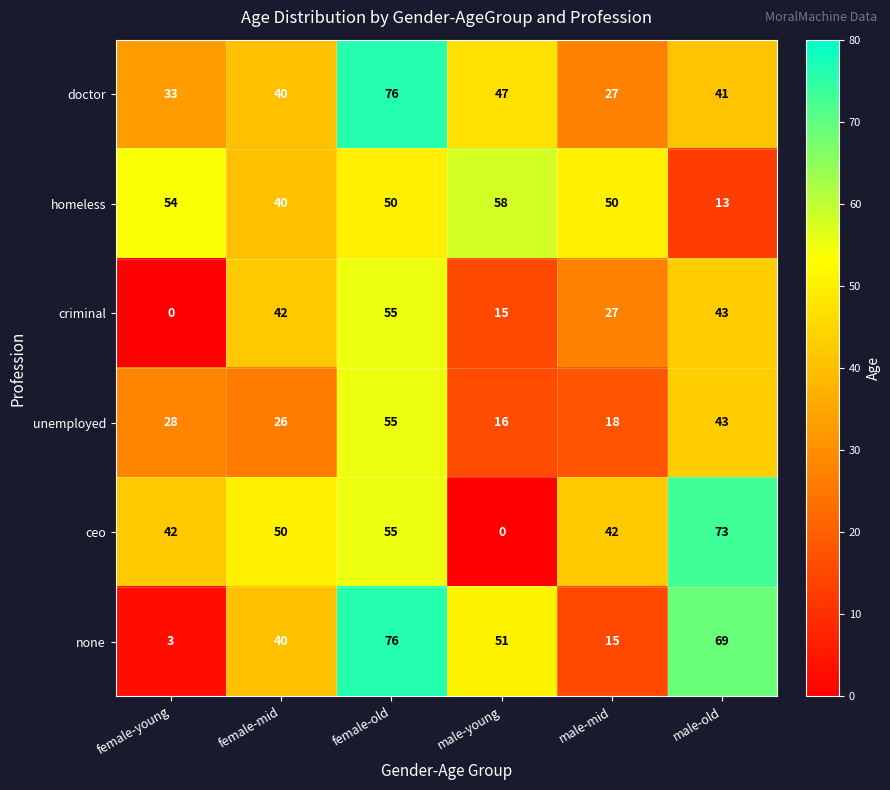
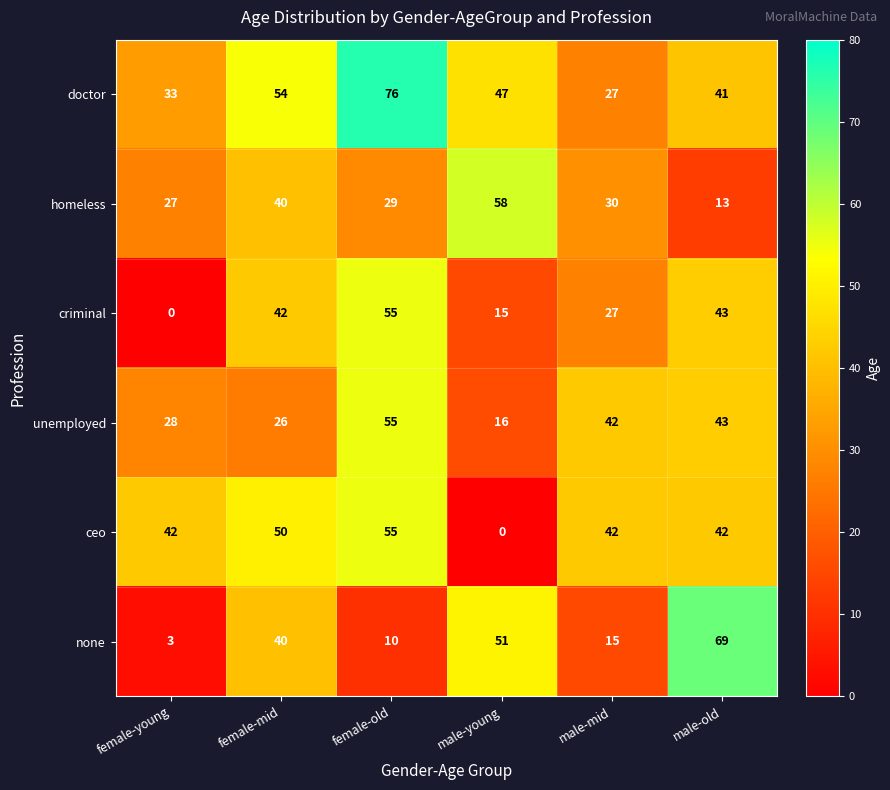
doctor, female-mid: 40 -> 54
homeless, female-young: 54 -> 27
homeless, female-old: 50 -> 29
homeless, male-mid: 50 -> 30
unemployed, male-mid: 18 -> 42
ceo, male-old: 73 -> 42
none, female-old: 76 -> 10
